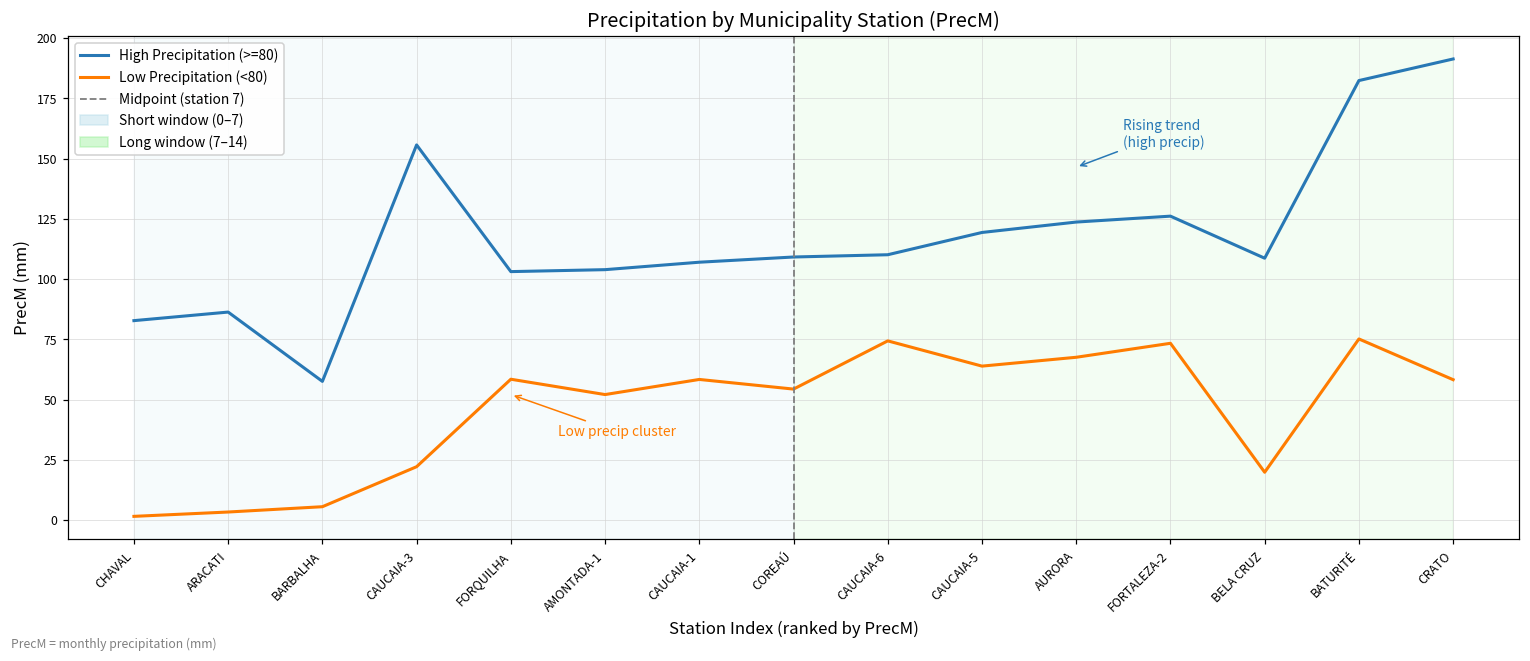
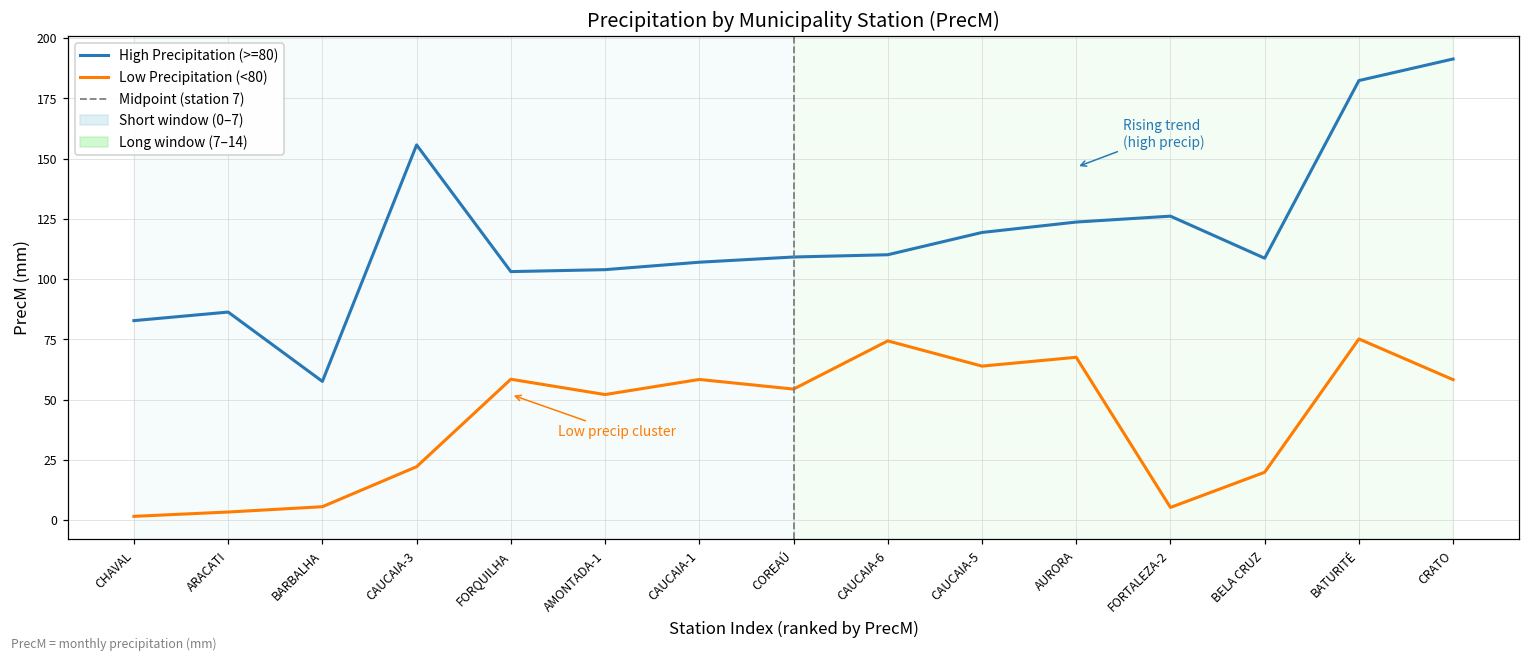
Low Precipitation (<80), FORTALEZA-2: 73 -> 5
